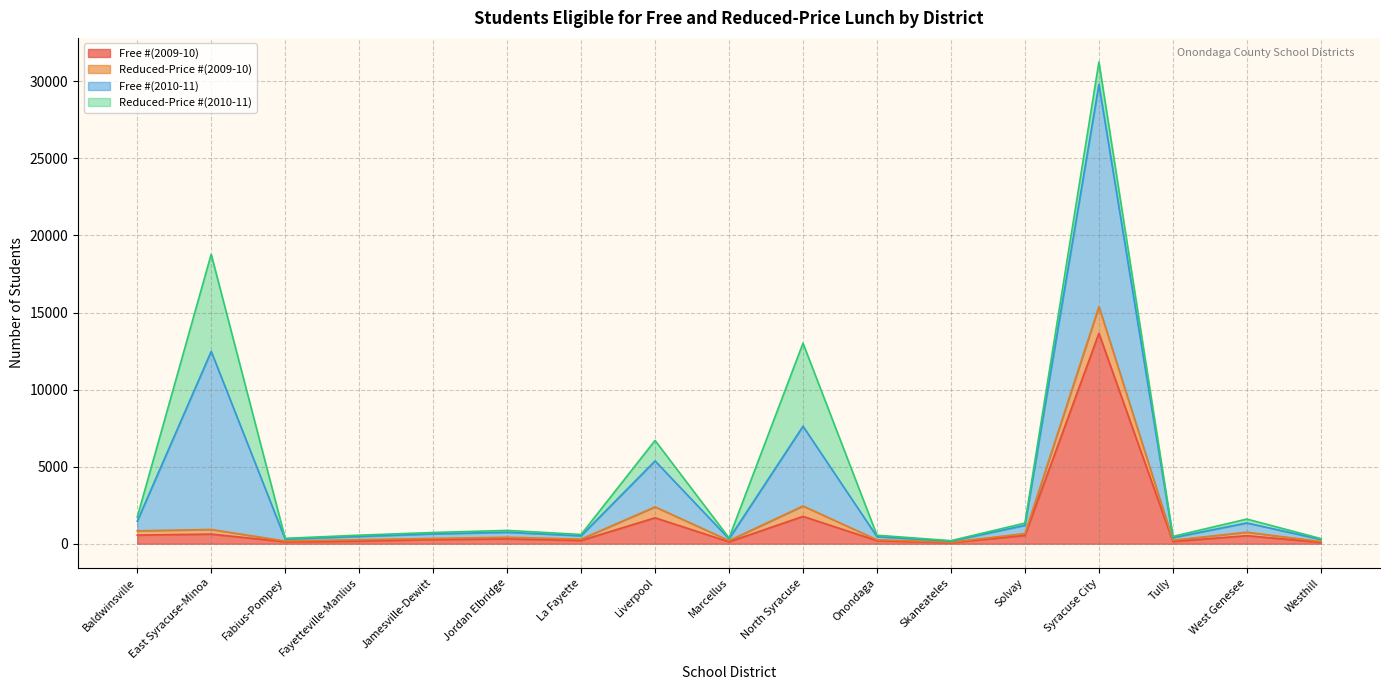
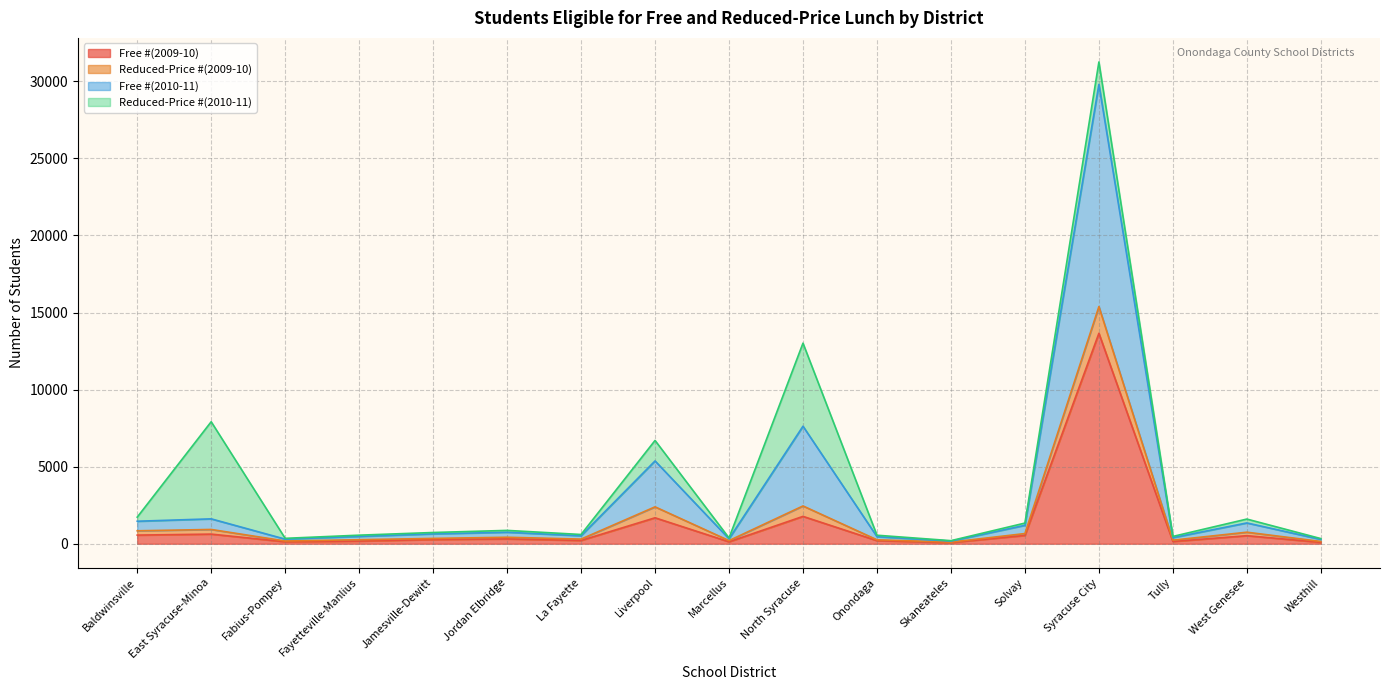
Free #(2010-11), East Syracuse-Minoa: 11600 -> 700
